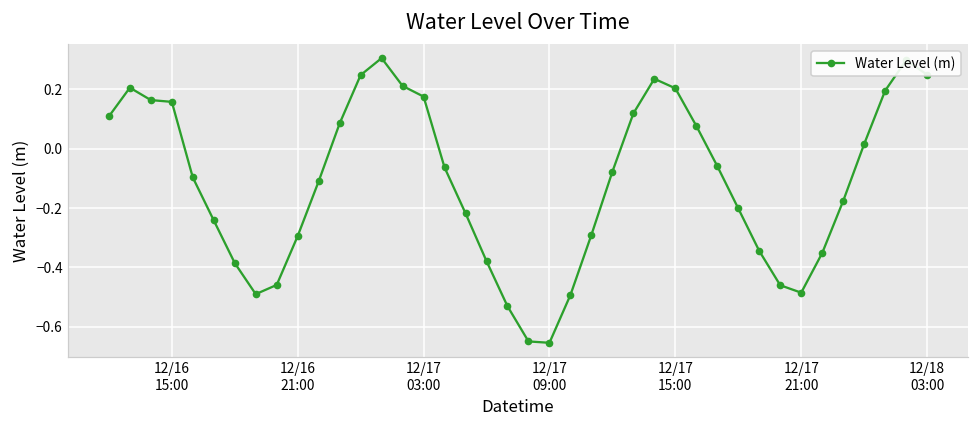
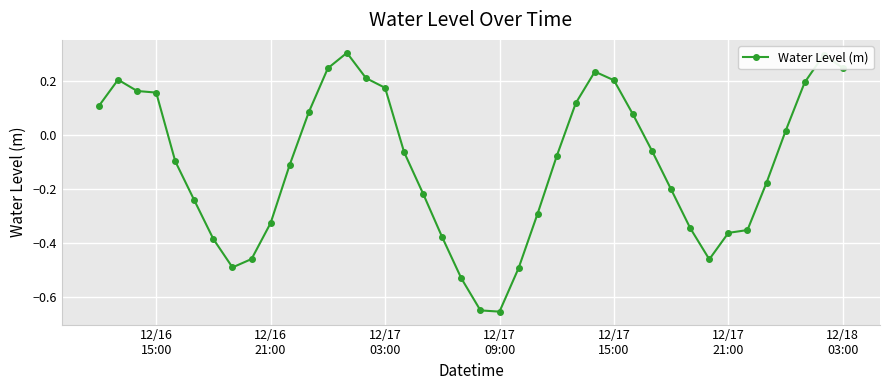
12/16 21:00: -0.29 -> -0.33
12/17 21:00: -0.48 -> -0.36
